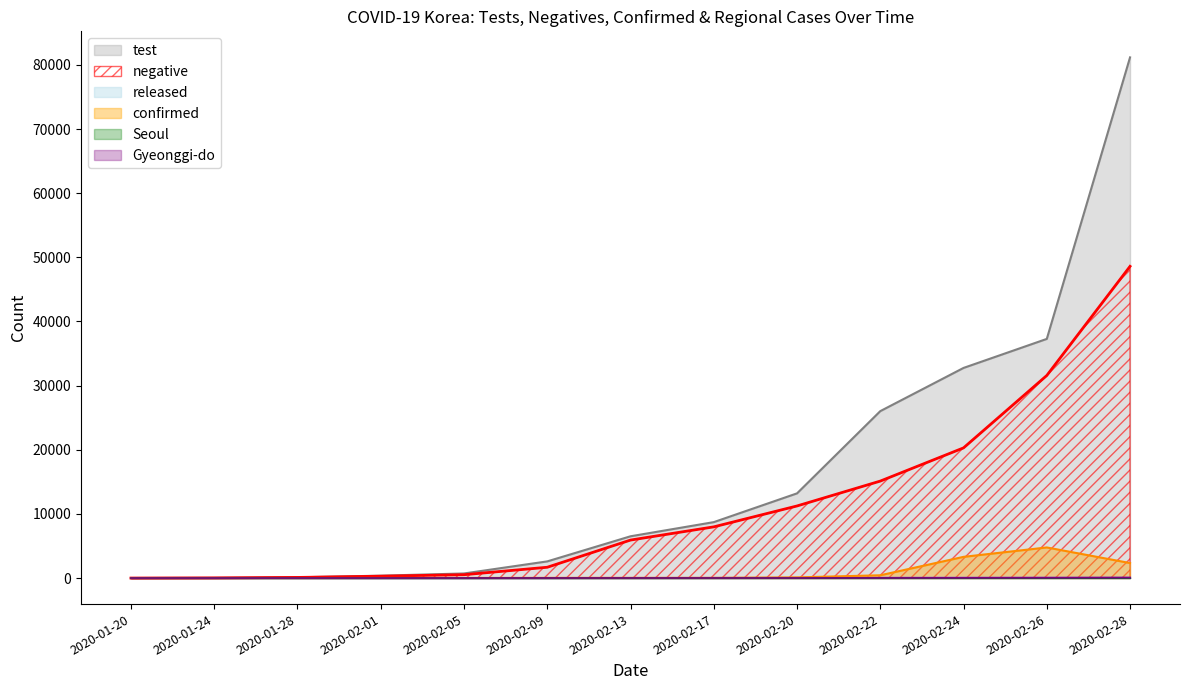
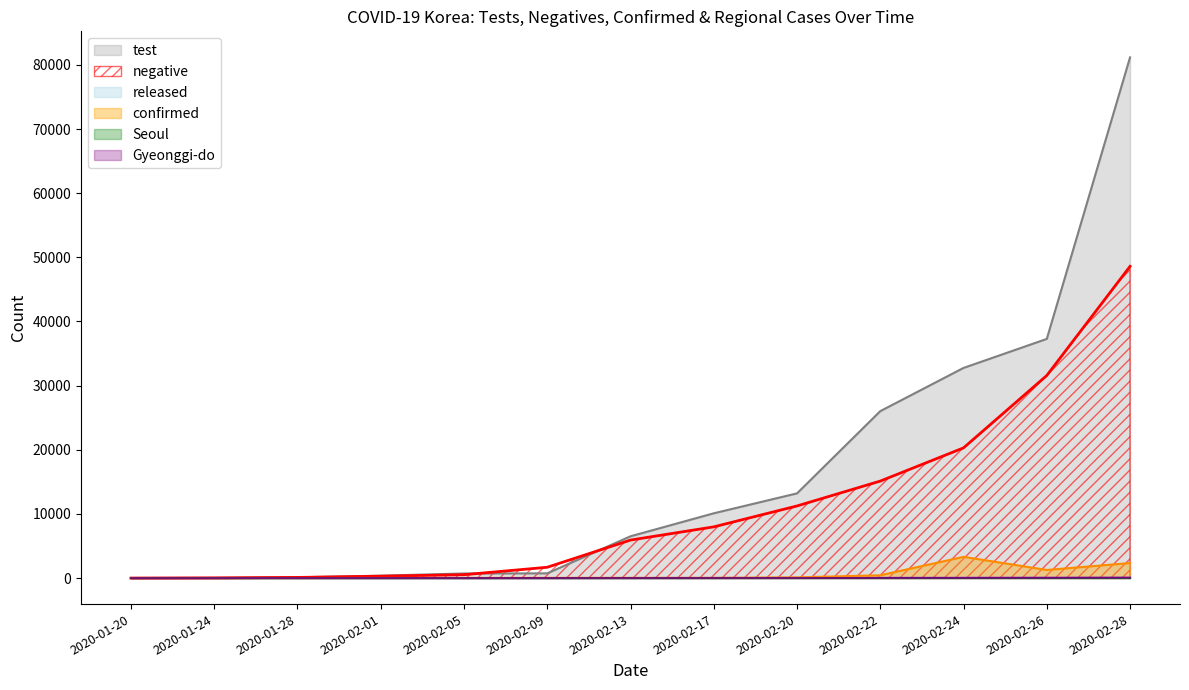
test, 2020-02-09: 3000 -> 1000
test, 2020-02-17: 9000 -> 10000
confirmed, 2020-02-26: 5000 -> 1000
